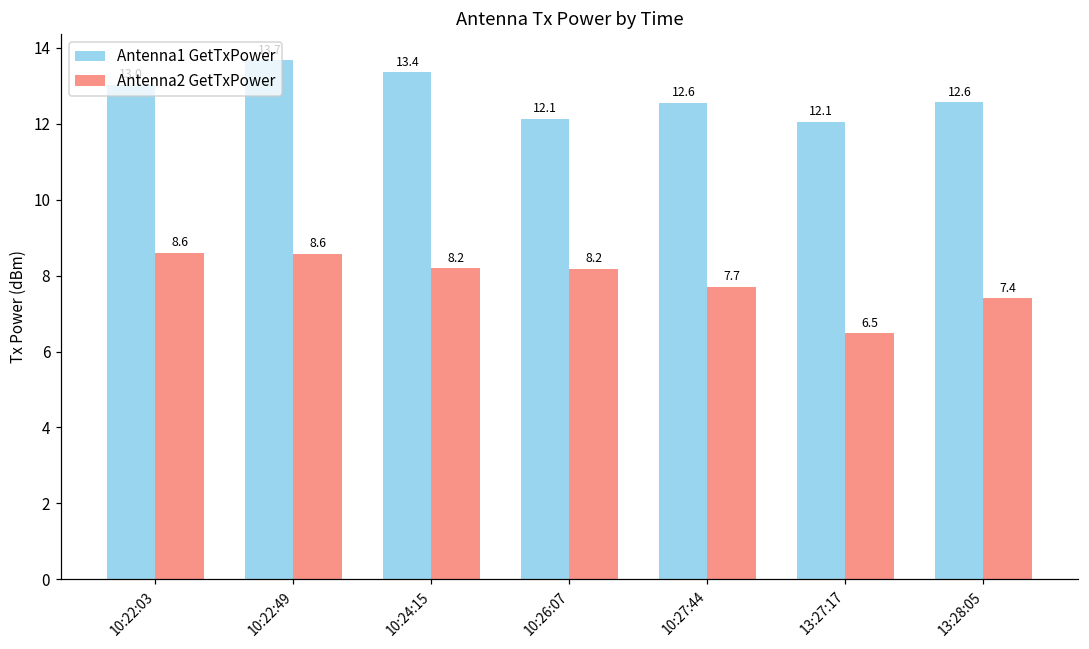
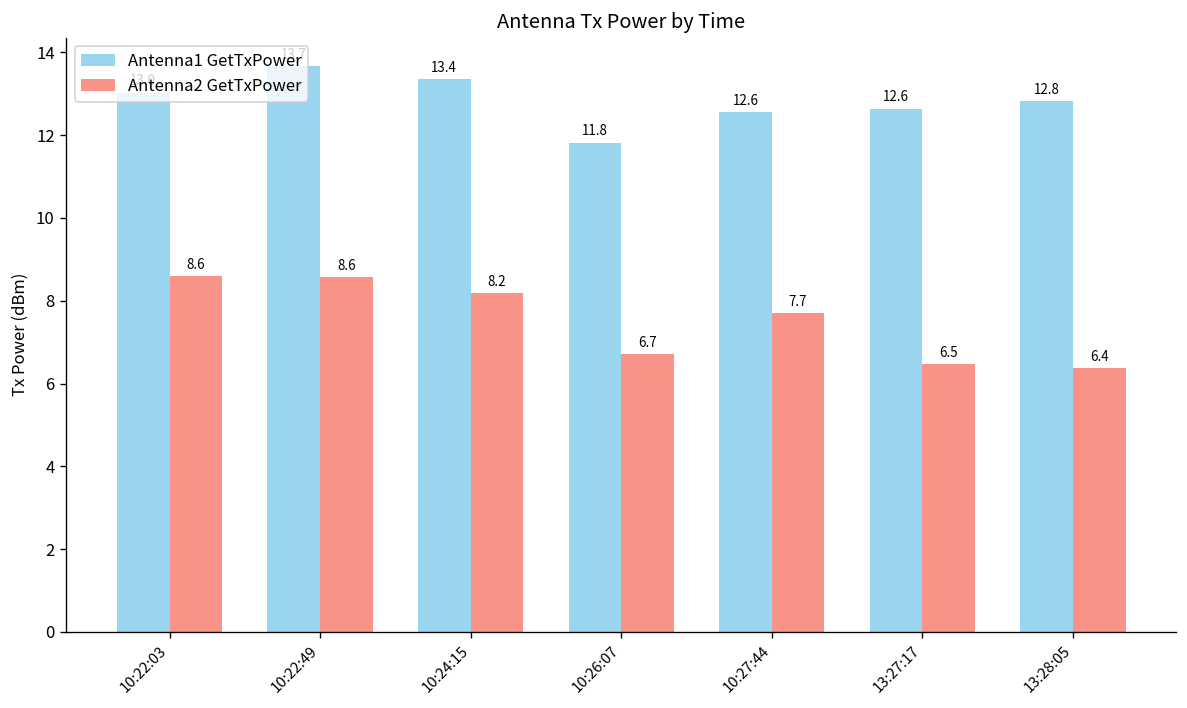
Antenna1 GetTxPower, 10:26:07: 12.1 -> 11.8
Antenna2 GetTxPower, 10:26:07: 8.2 -> 6.7
Antenna1 GetTxPower, 13:27:17: 12.1 -> 12.6
Antenna1 GetTxPower, 13:28:05: 12.6 -> 12.8
Antenna2 GetTxPower, 13:28:05: 7.4 -> 6.4
